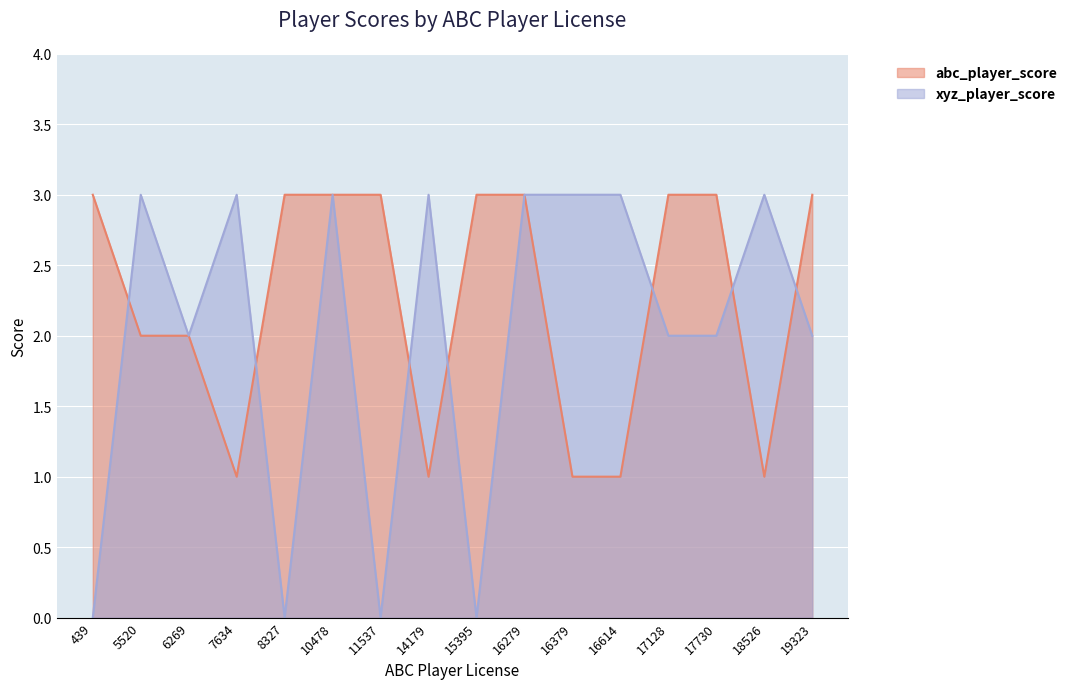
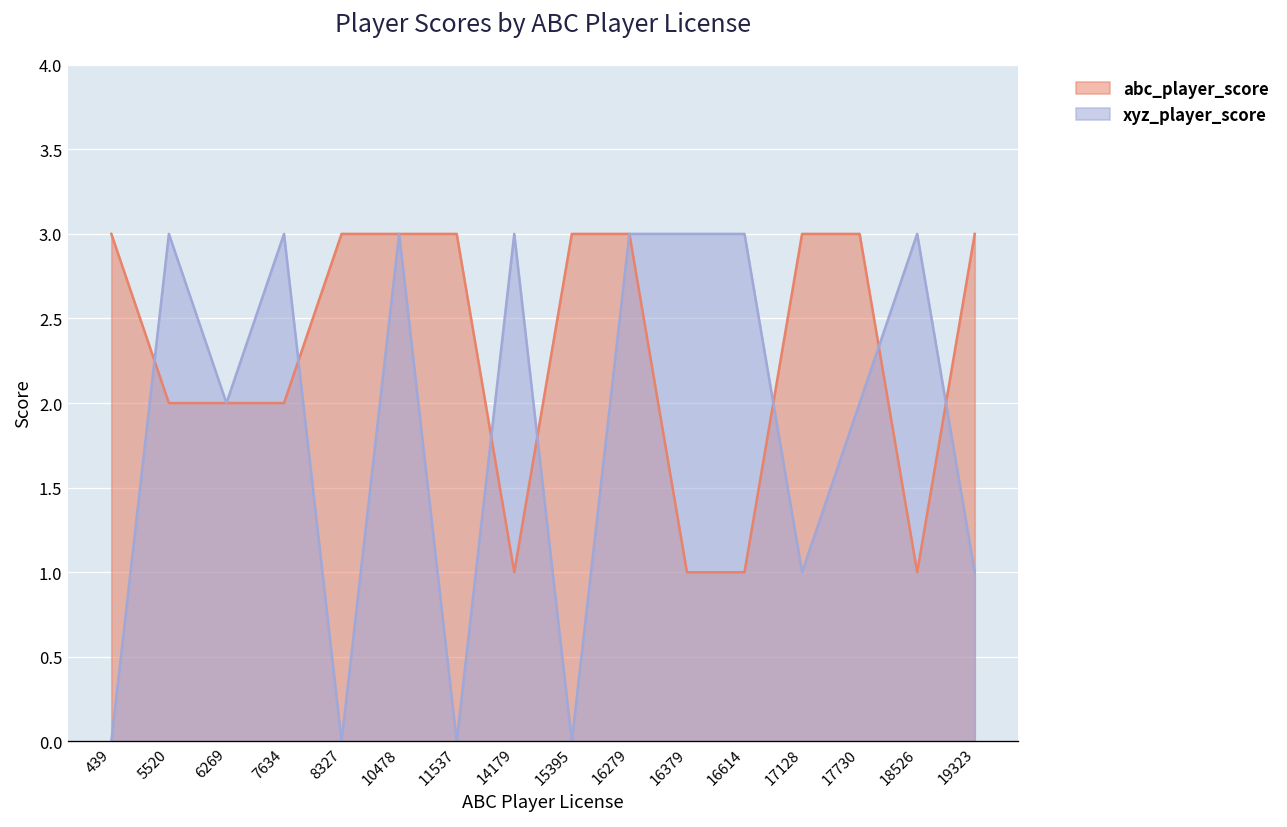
abc_player_score, 7634: 1 -> 2
xyz_player_score, 17128: 2 -> 1
xyz_player_score, 19323: 2 -> 1
